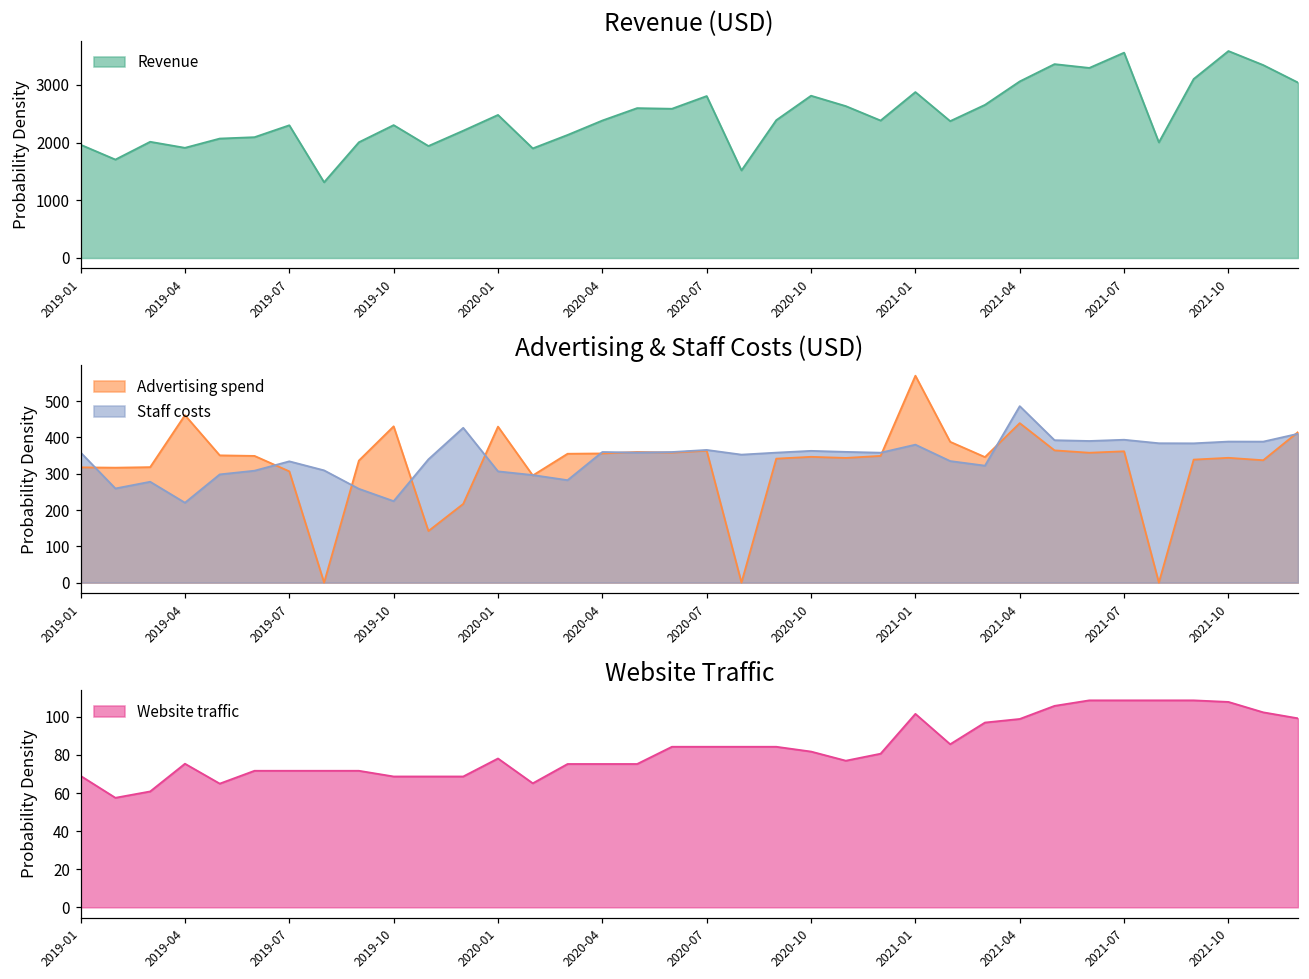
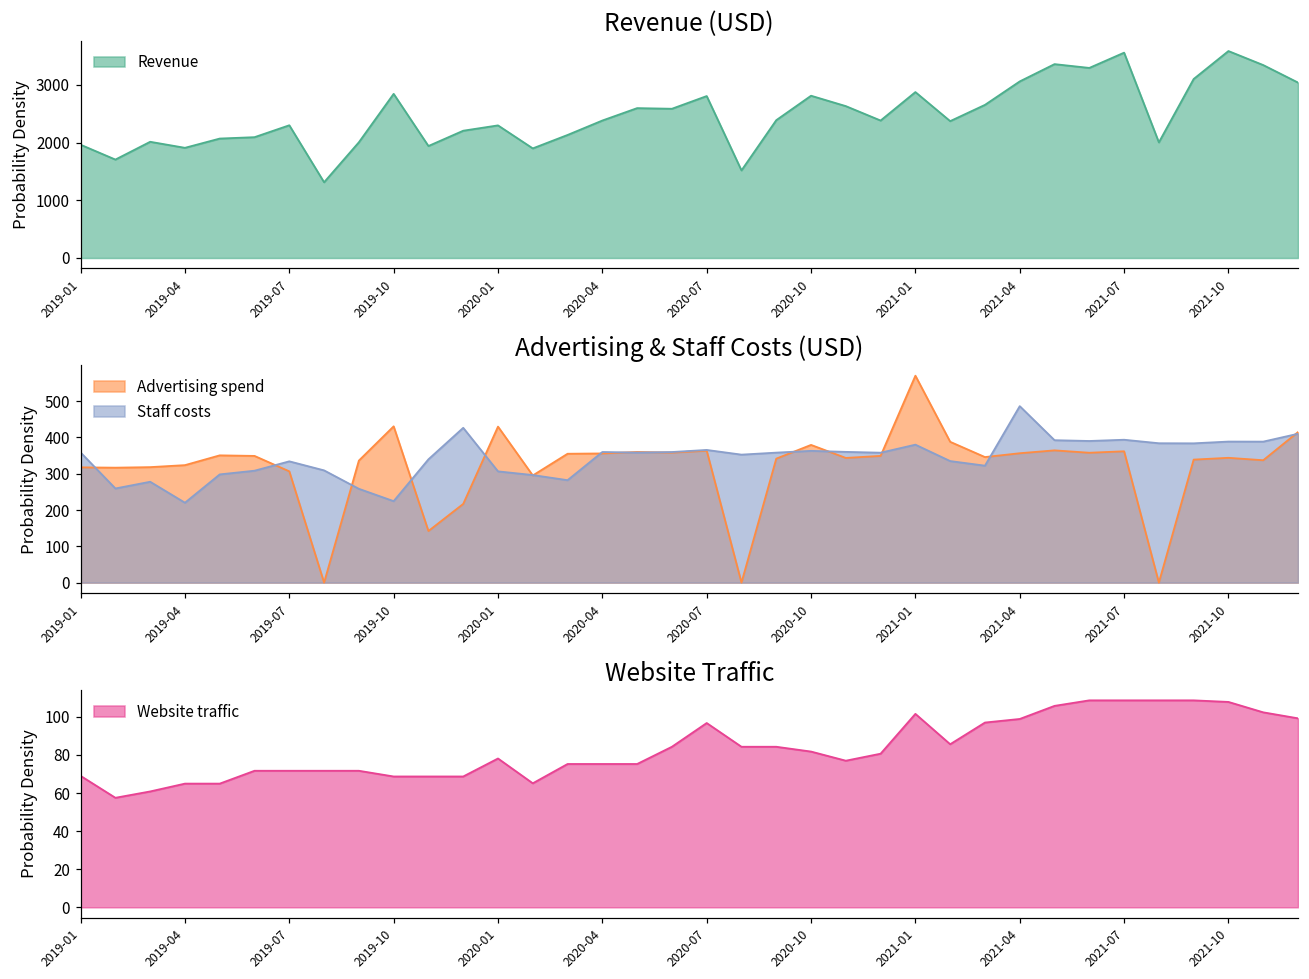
Revenue (USD), 2019-10: 2300 -> 2800
Revenue (USD), 2020-01: 2500 -> 2300
Advertising & Staff Costs (USD), Advertising spend, 2019-04: 460 -> 320
Advertising & Staff Costs (USD), Advertising spend, 2020-10: 350 -> 380
Advertising & Staff Costs (USD), Advertising spend, 2021-04: 440 -> 360
Website Traffic, 2019-04: 75 -> 65
Website Traffic, 2020-07: 84 -> 97
